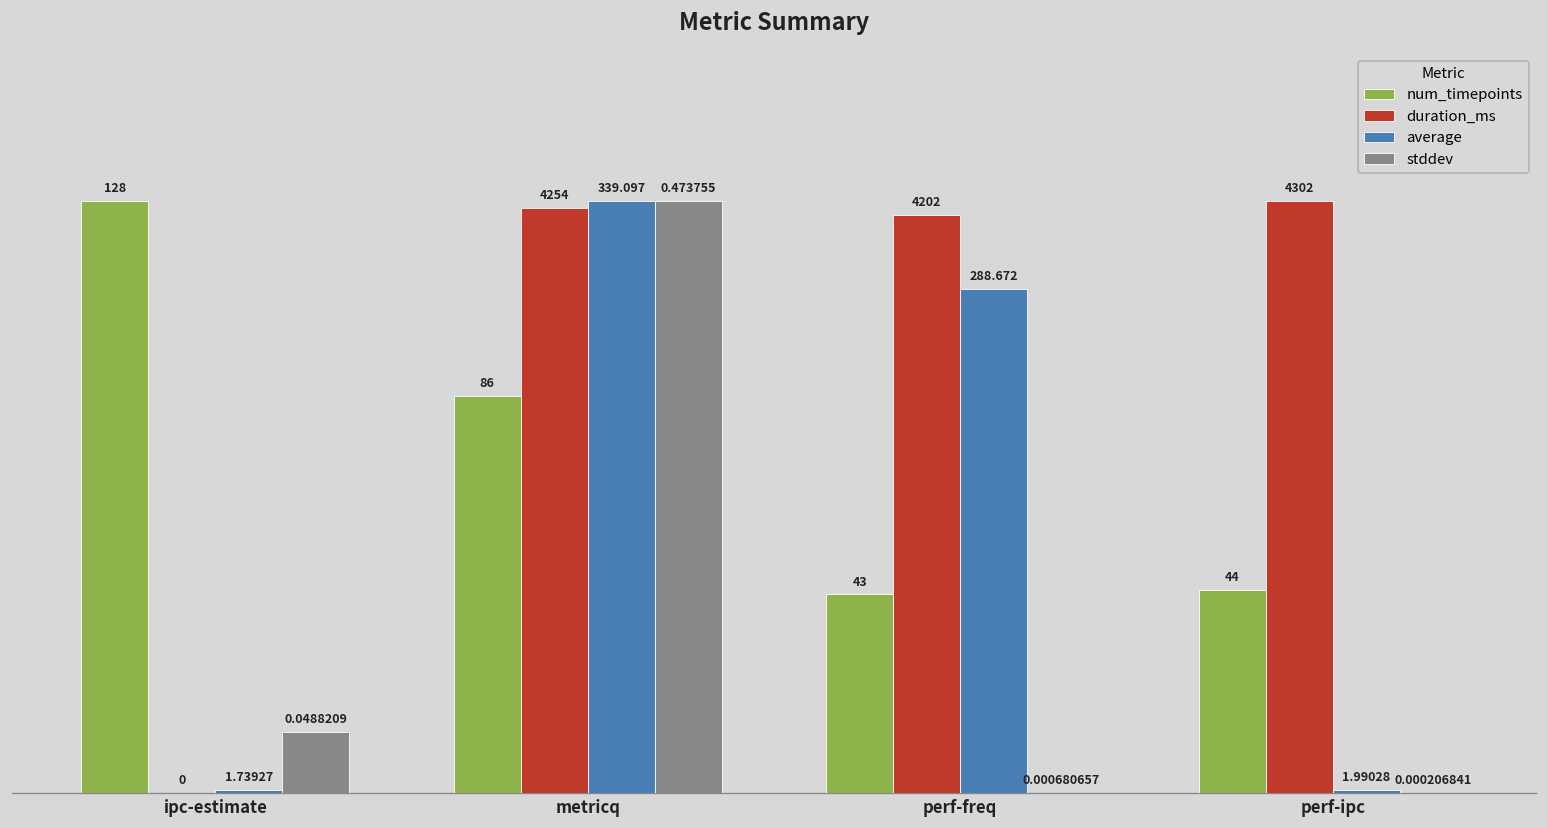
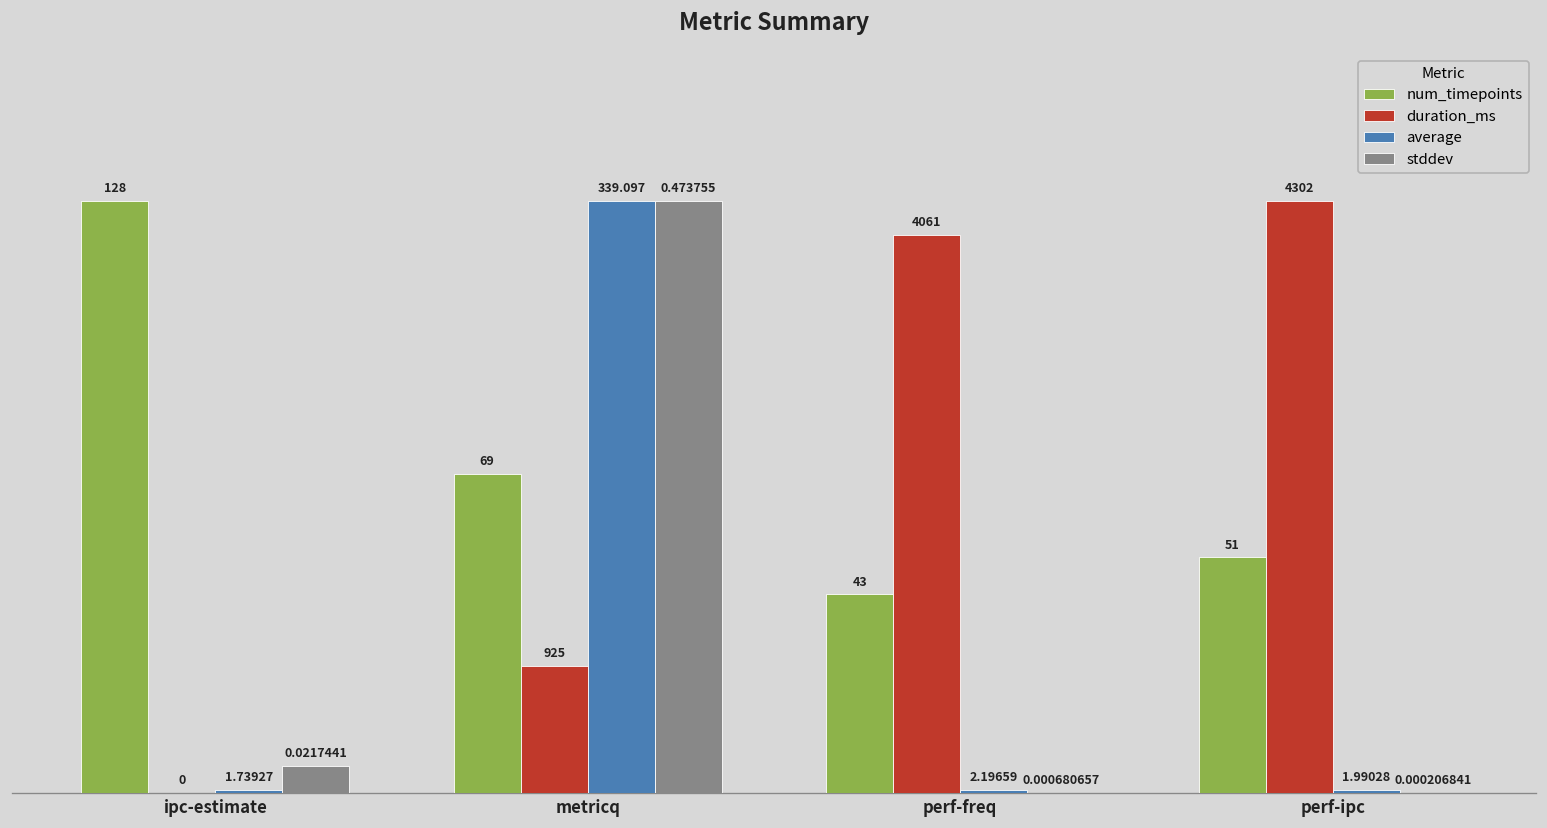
stddev, ipc-estimate: 0.0488209 -> 0.0217441
num_timepoints, metricq: 86 -> 69
duration_ms, metricq: 4254 -> 925
duration_ms, perf-freq: 4202 -> 4061
average, perf-freq: 288.672 -> 2.19659
num_timepoints, perf-ipc: 44 -> 51
